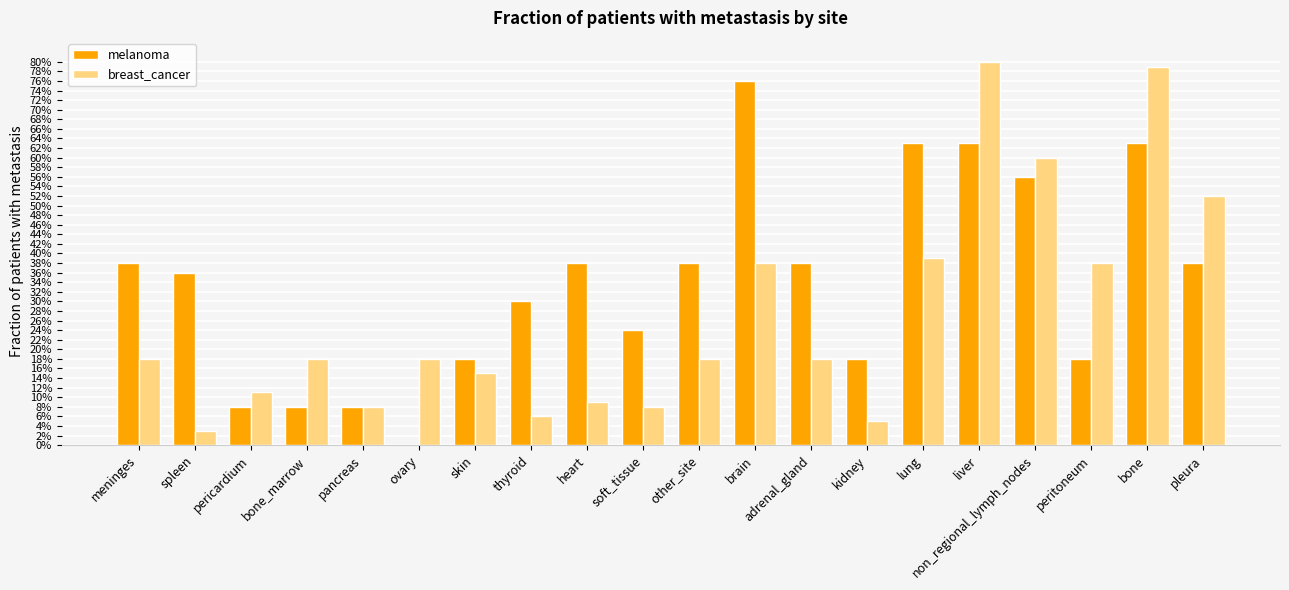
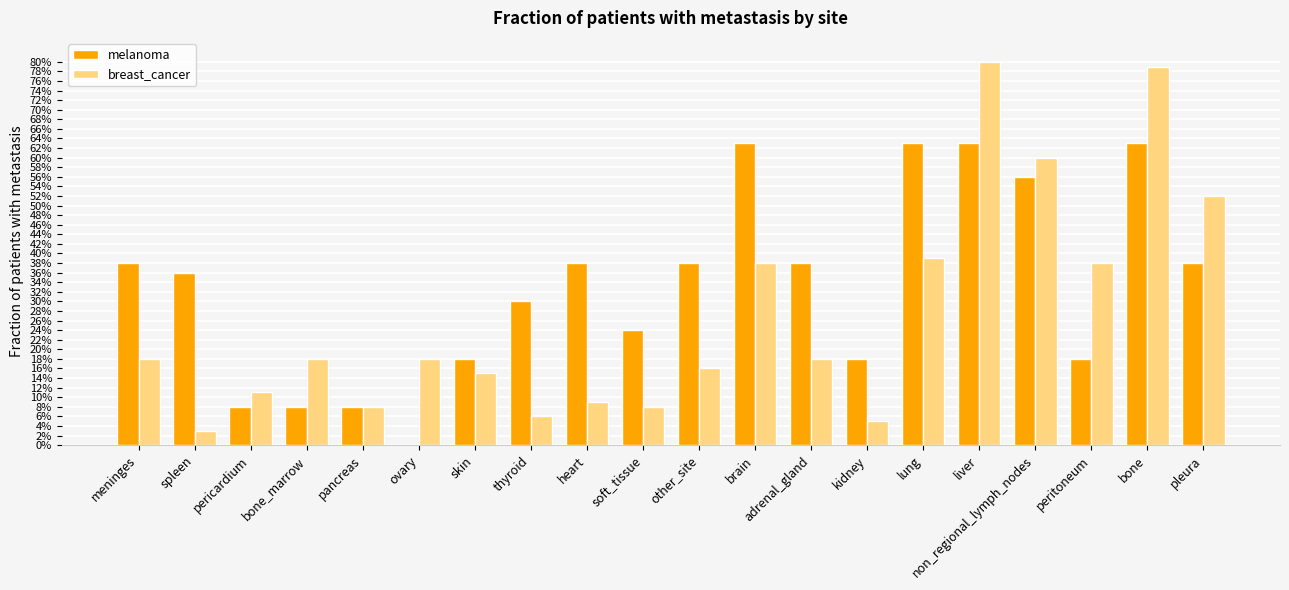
breast_cancer, other_site: 18% -> 16%
melanoma, brain: 76% -> 63%
